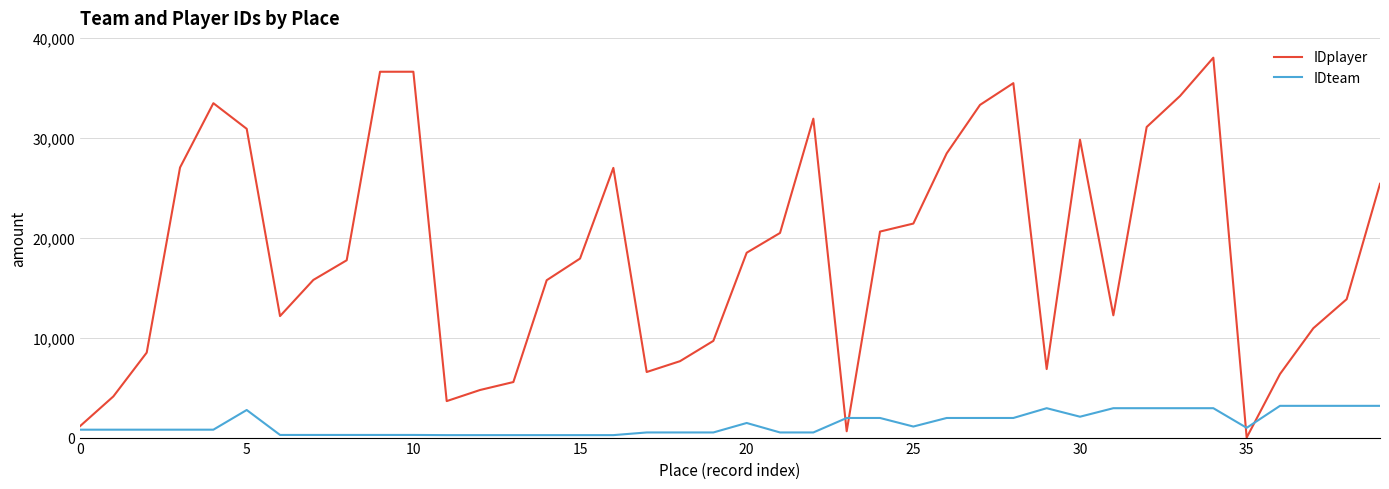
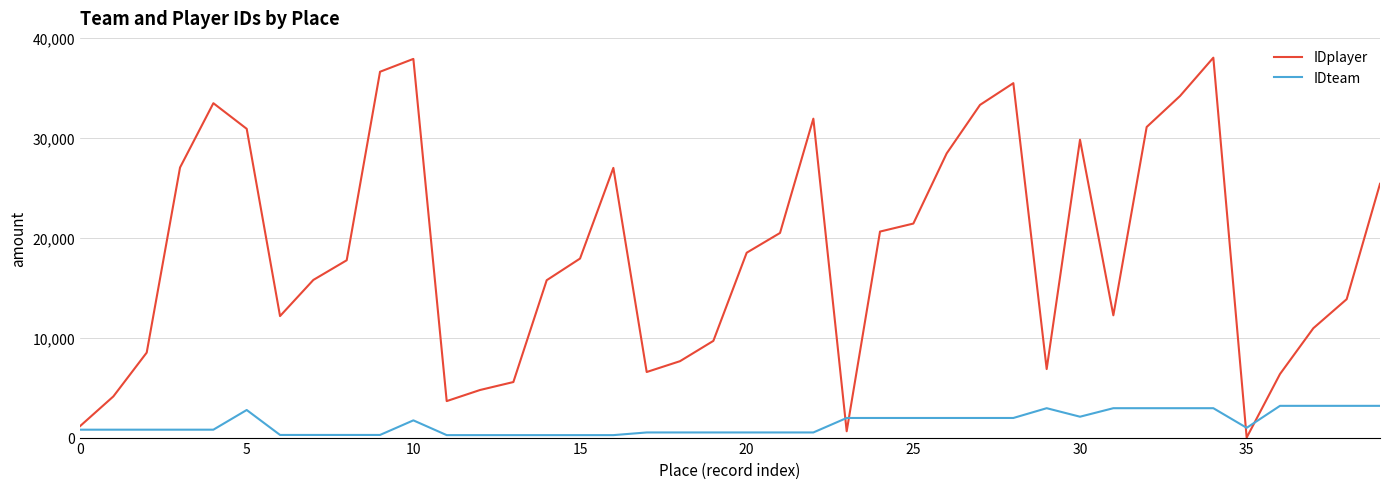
IDplayer, 10: 37,000 -> 38,000
IDteam, 10: 0 -> 2,000
IDteam, 20: 1,500 -> 500
IDteam, 25: 1,000 -> 2,000
